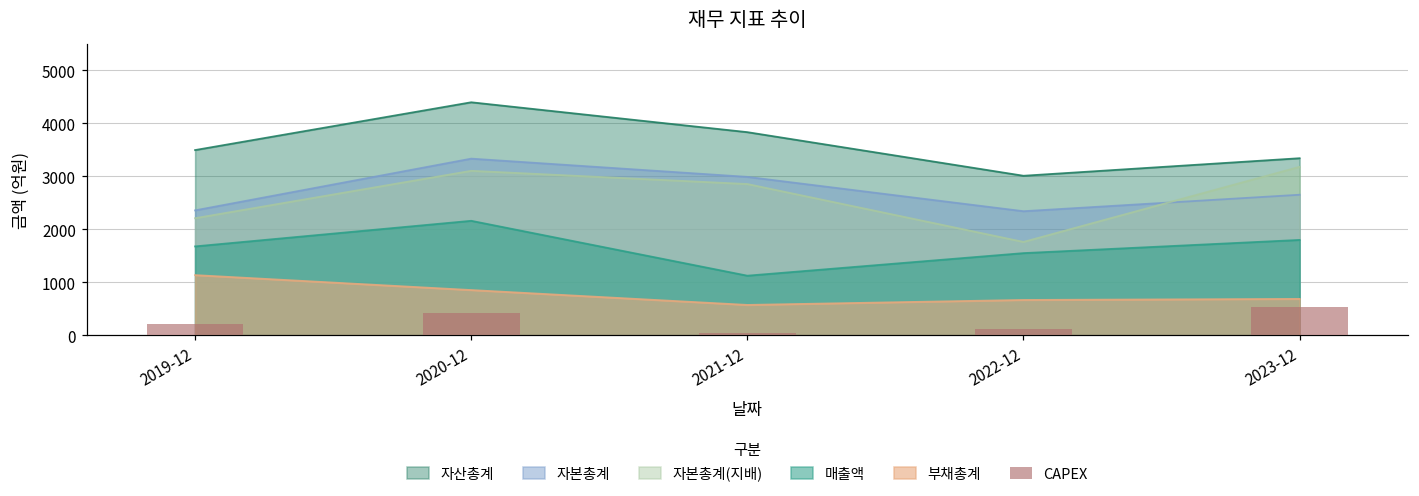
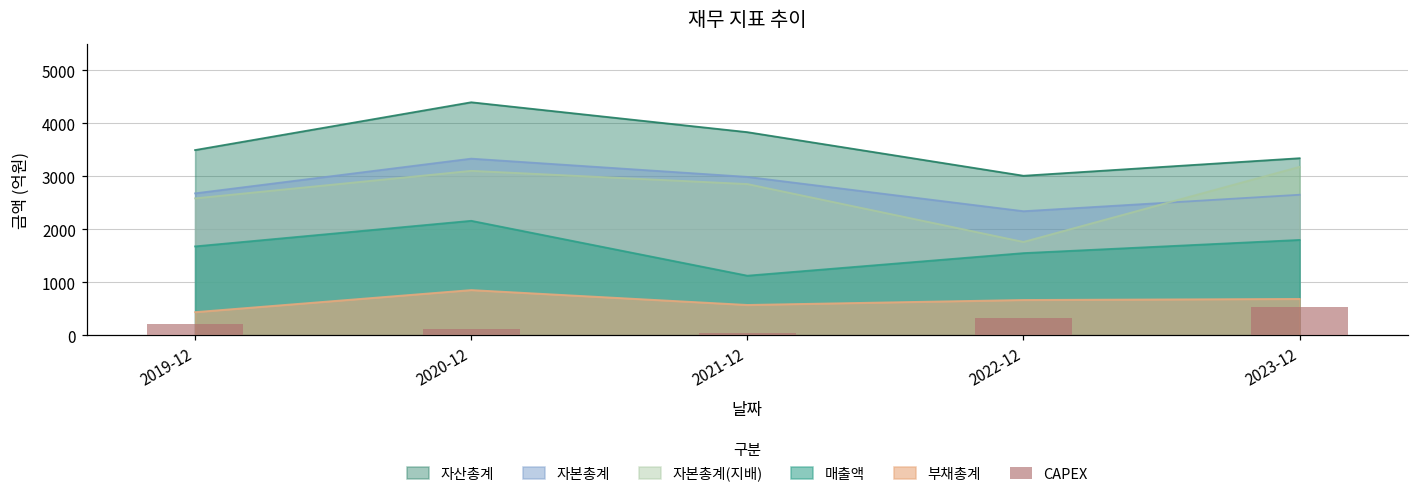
자본총계, 2019-12: 2400 -> 2700
자본총계(지배), 2019-12: 2200 -> 2600
부채총계, 2019-12: 1100 -> 400
CAPEX, 2020-12: 400 -> 100
CAPEX, 2022-12: 100 -> 300
